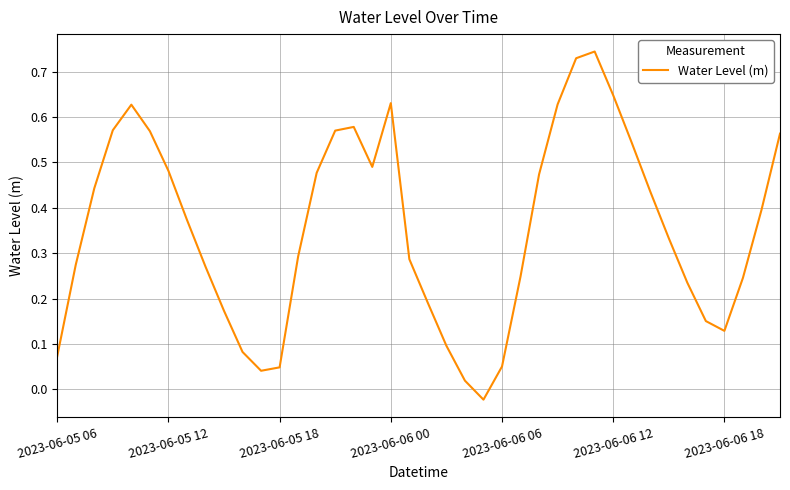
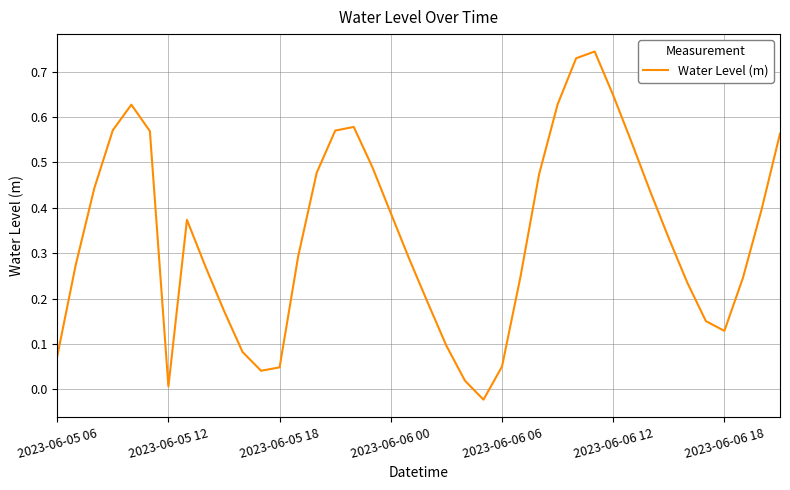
2023-06-05 12: 0.48 -> 0.01
2023-06-06 00: 0.63 -> 0.39
